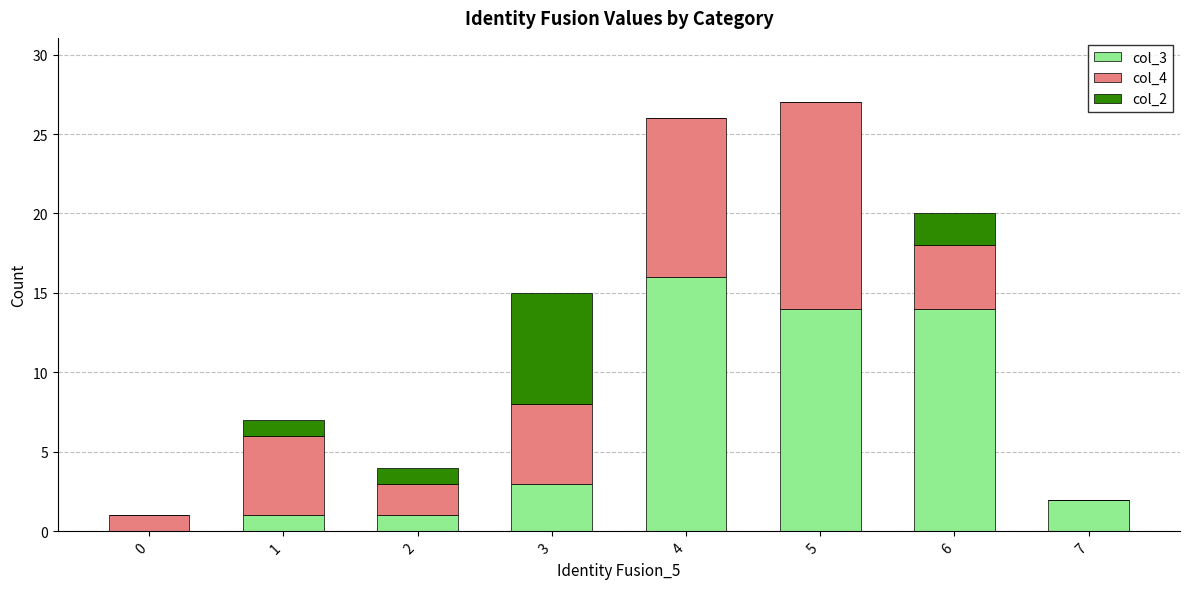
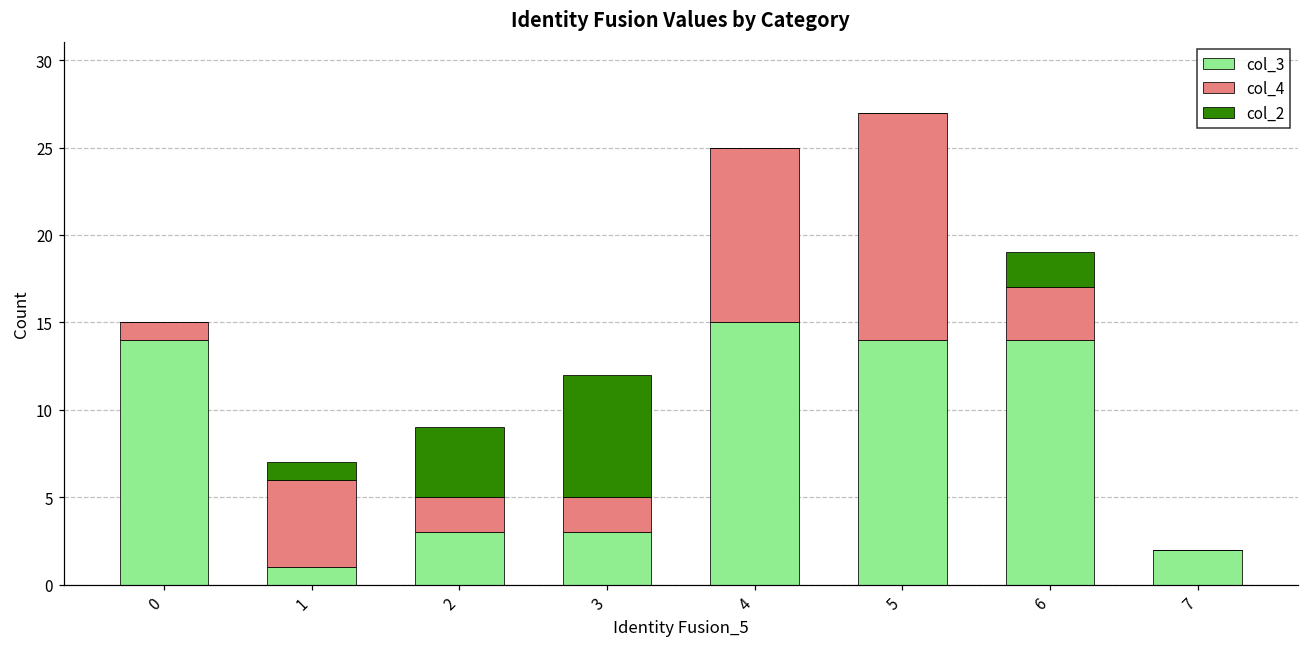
col_3, 0: 0 -> 14
col_3, 2: 1 -> 3
col_2, 2: 1 -> 4
col_4, 3: 5 -> 2
col_3, 4: 16 -> 15
col_4, 6: 4 -> 3
